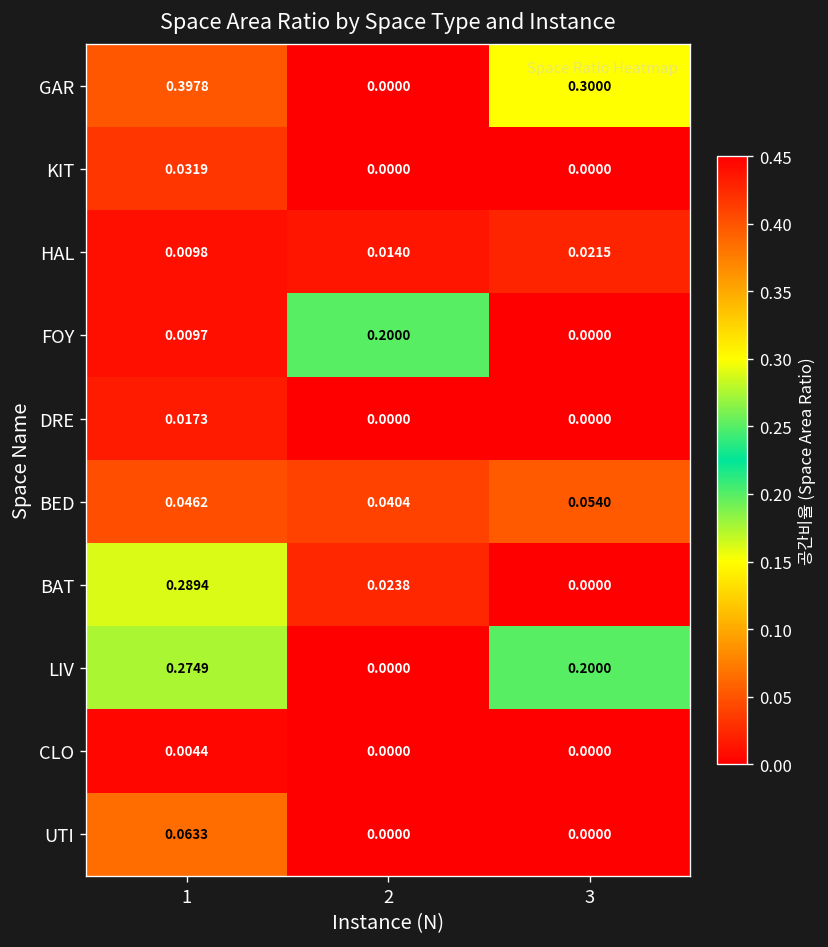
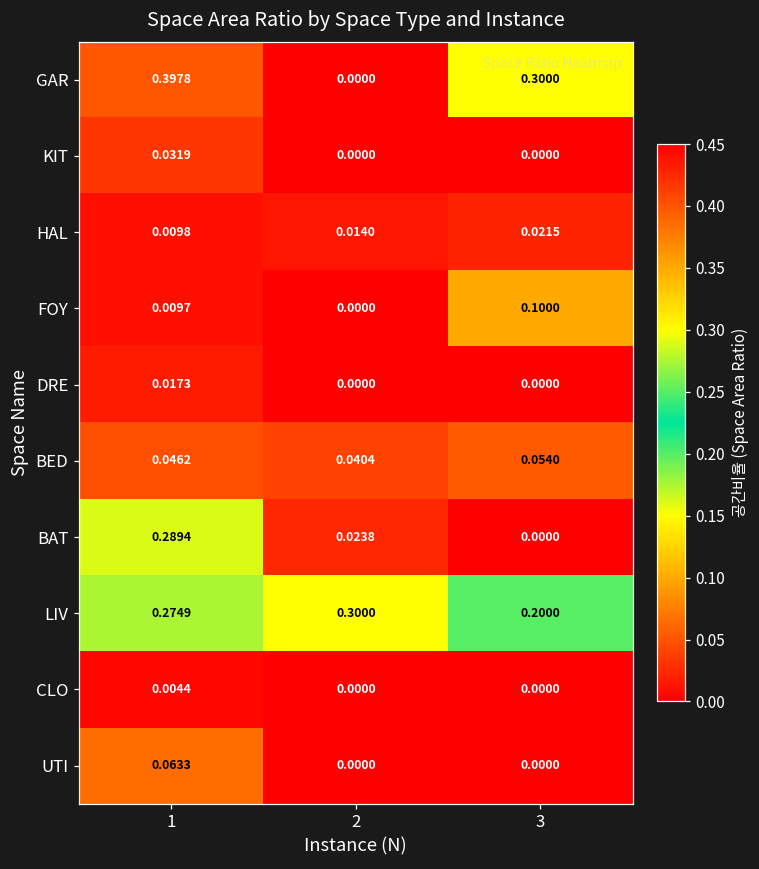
FOY, 2: 0.2000 -> 0.0000
FOY, 3: 0.0000 -> 0.1000
LIV, 2: 0.0000 -> 0.3000
